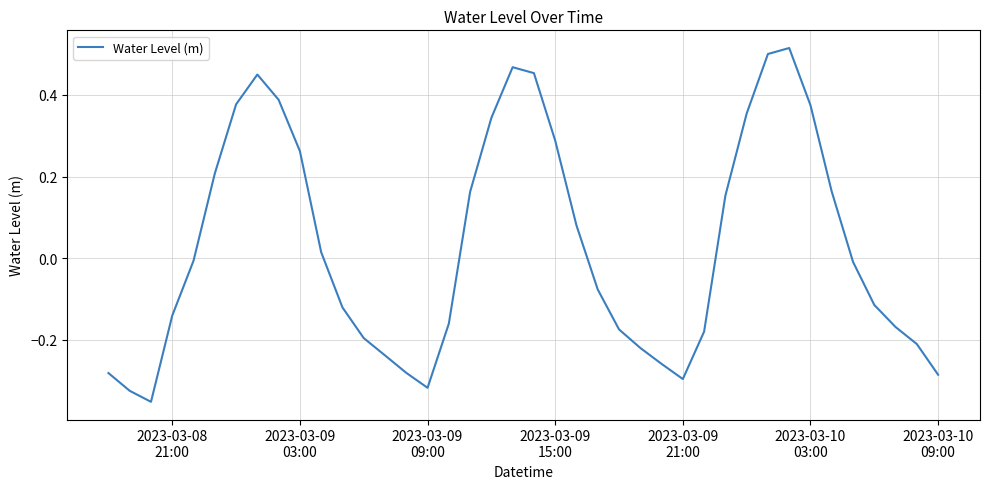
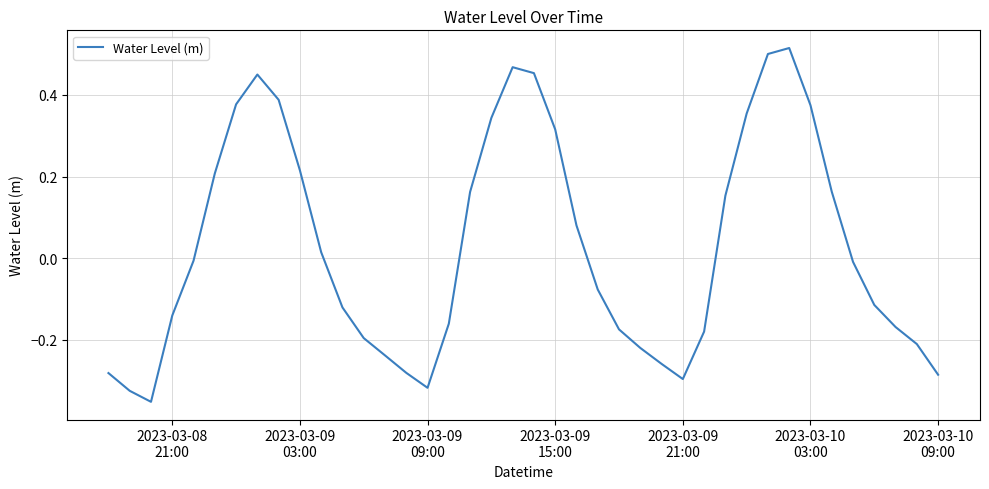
2023-03-09 03:00: 0.26 -> 0.22
2023-03-09 15:00: 0.29 -> 0.32
